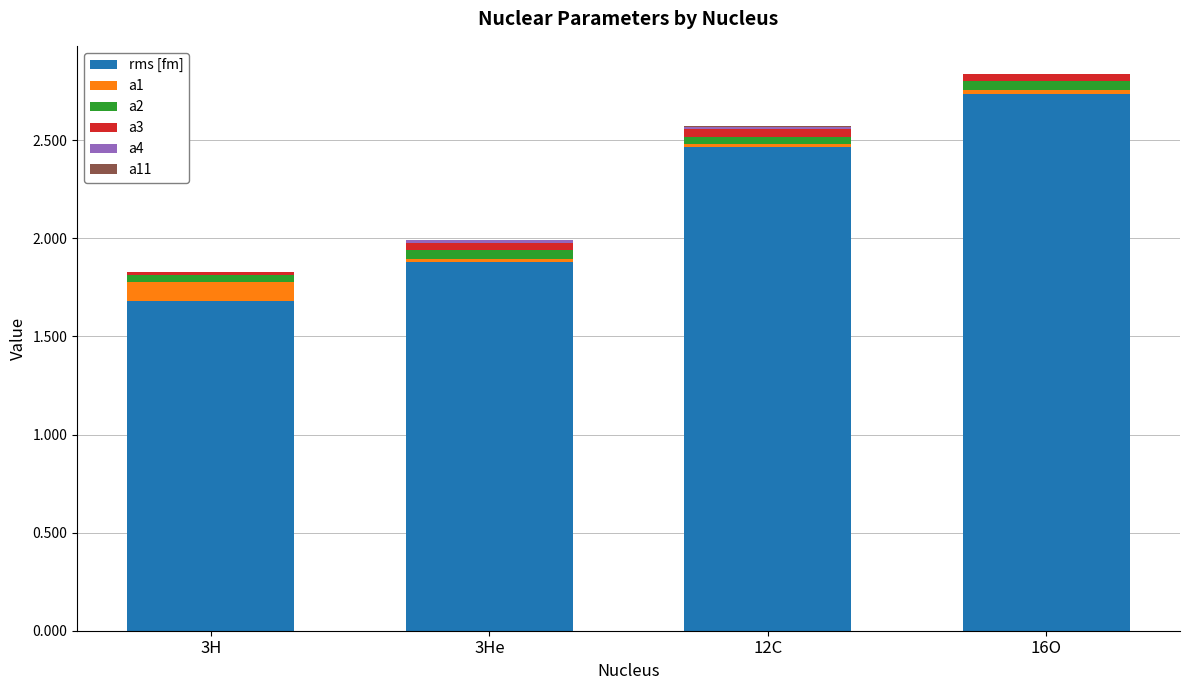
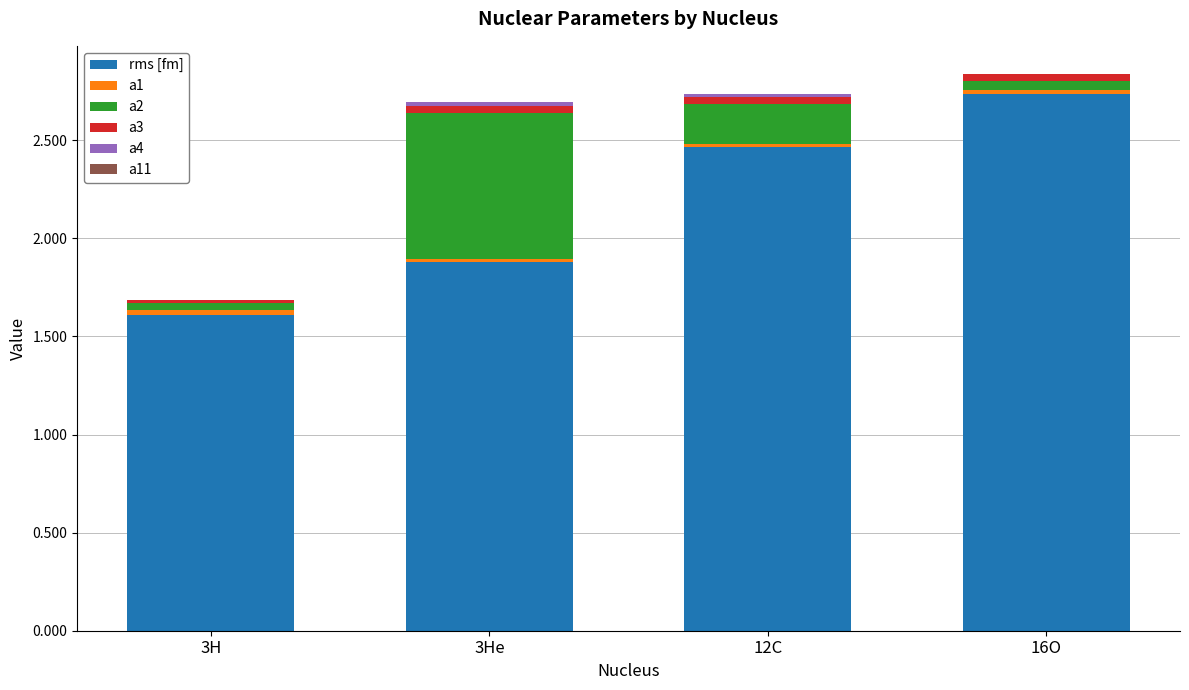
rms [fm], 3H: 1.68 -> 1.61
a1, 3H: 0.10 -> 0.03
a2, 3He: 0.04 -> 0.74
a2, 12C: 0.04 -> 0.20
